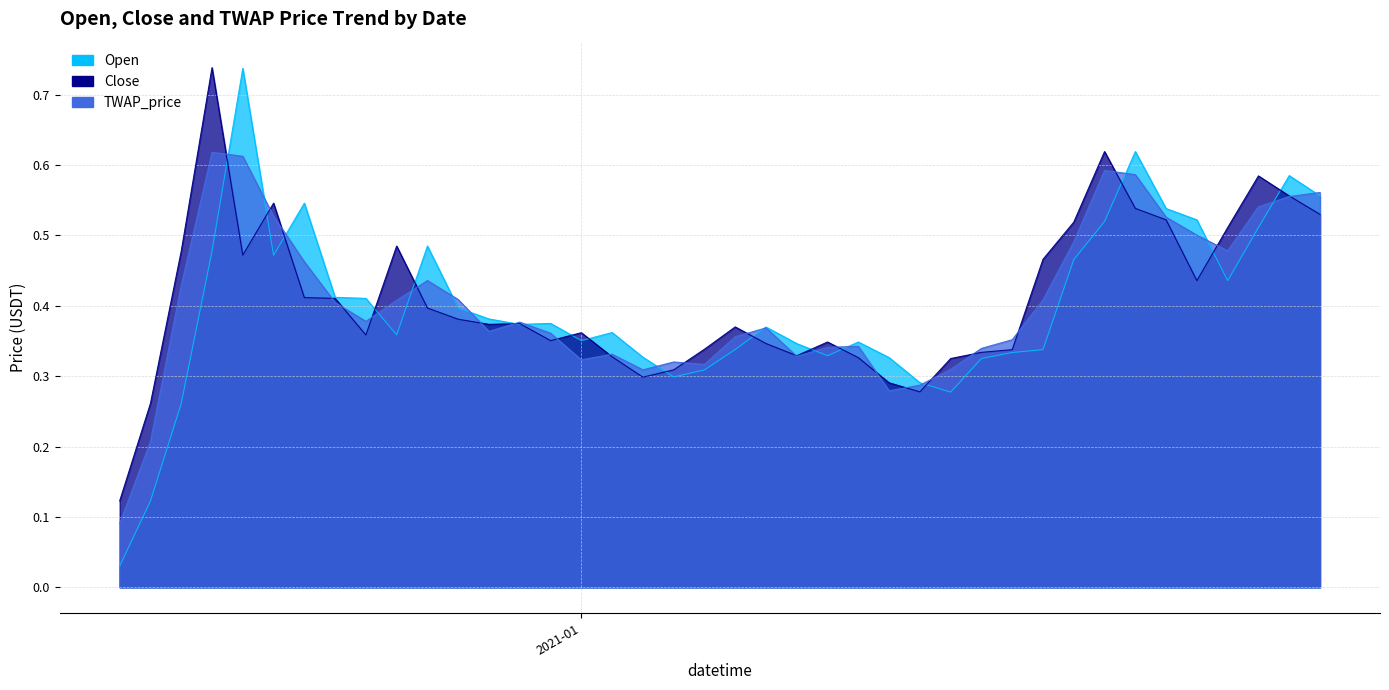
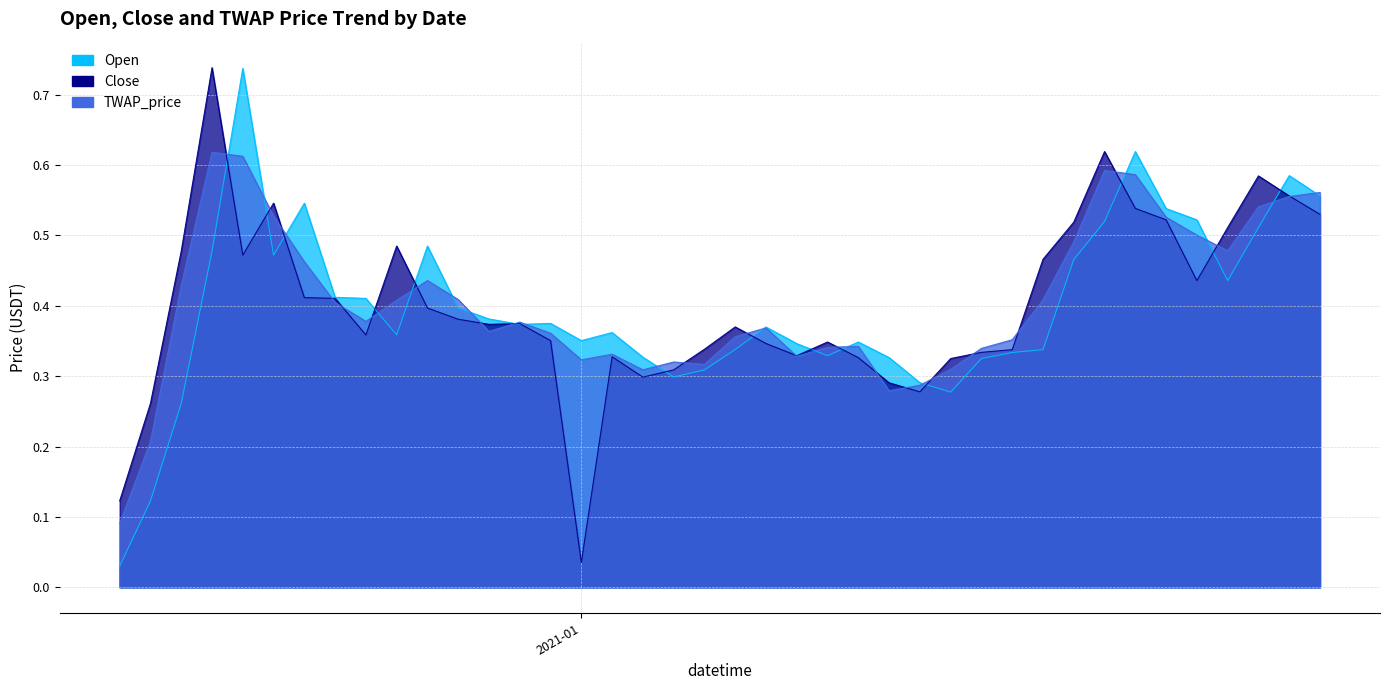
Close, 2021-01: 0.36 -> 0.04
